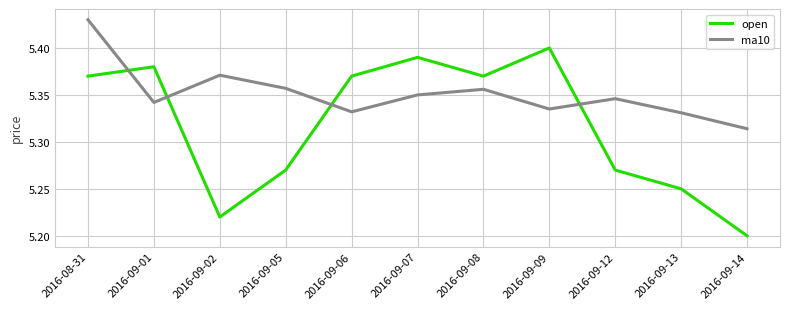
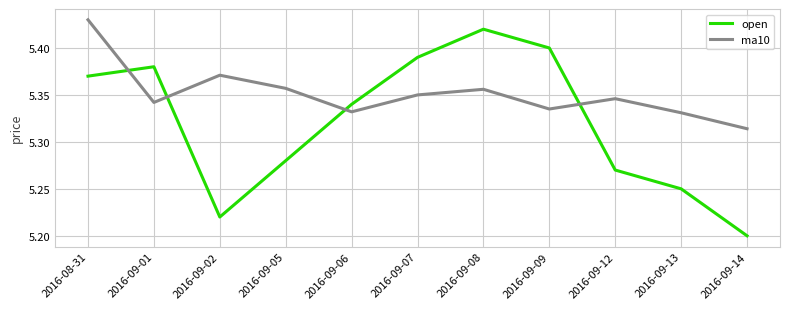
open, 2016-09-05: 5.27 -> 5.28
open, 2016-09-06: 5.37 -> 5.34
open, 2016-09-08: 5.37 -> 5.42
